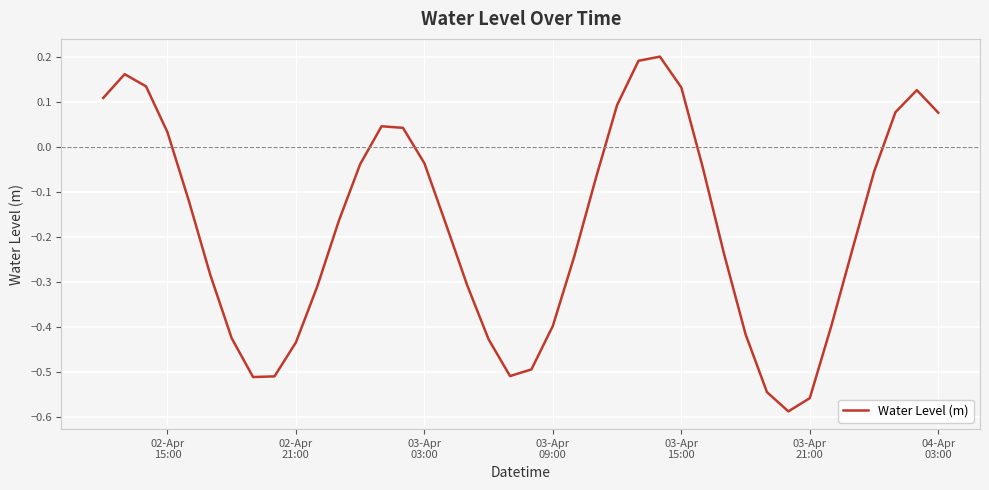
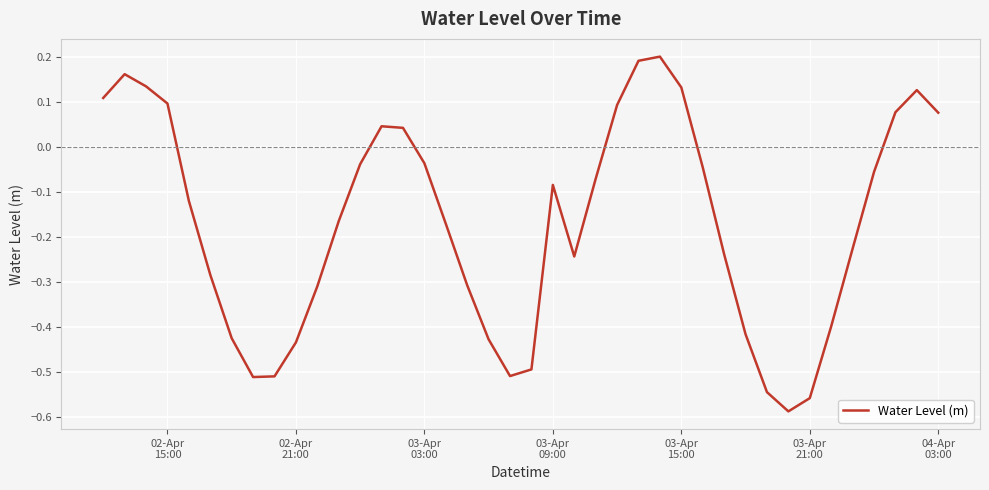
02-Apr 15:00: 0.03 -> 0.10
03-Apr 09:00: -0.40 -> -0.08
